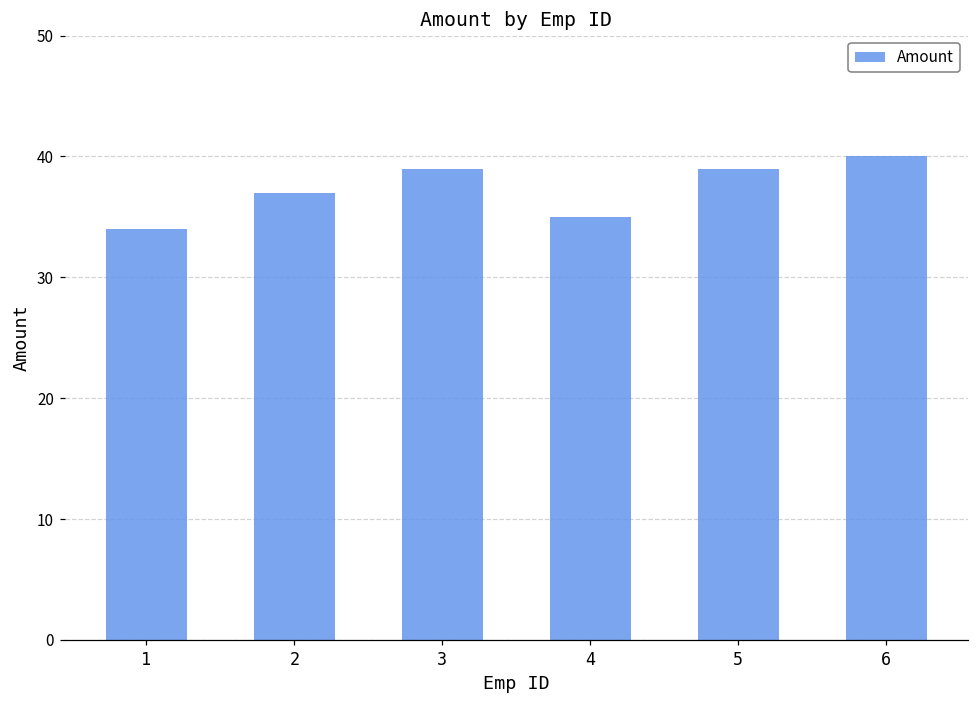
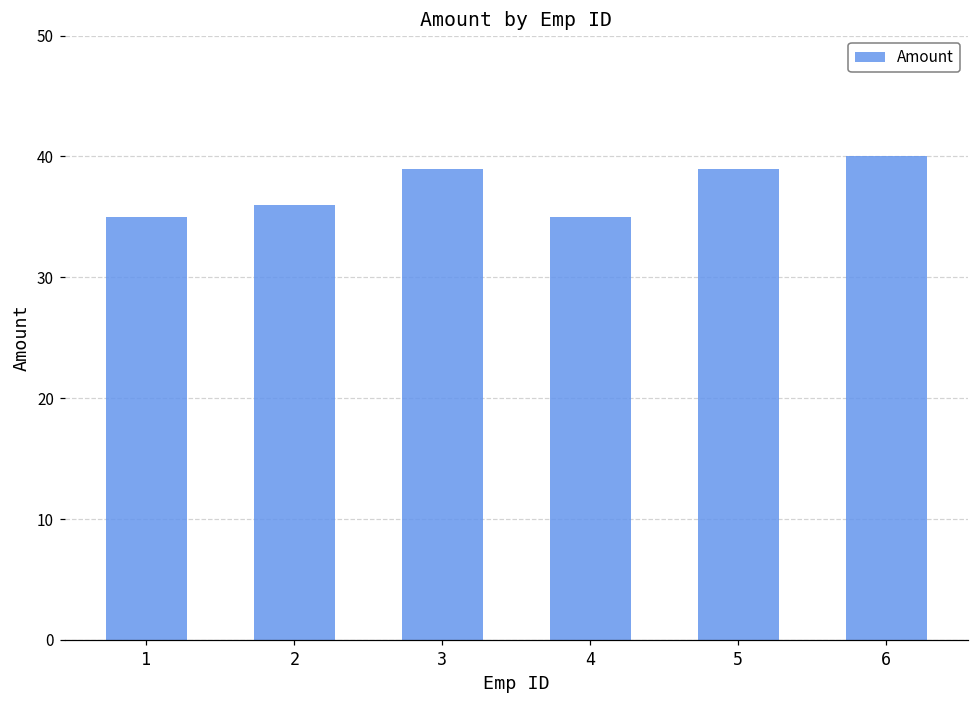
1: 34 -> 35
2: 37 -> 36
